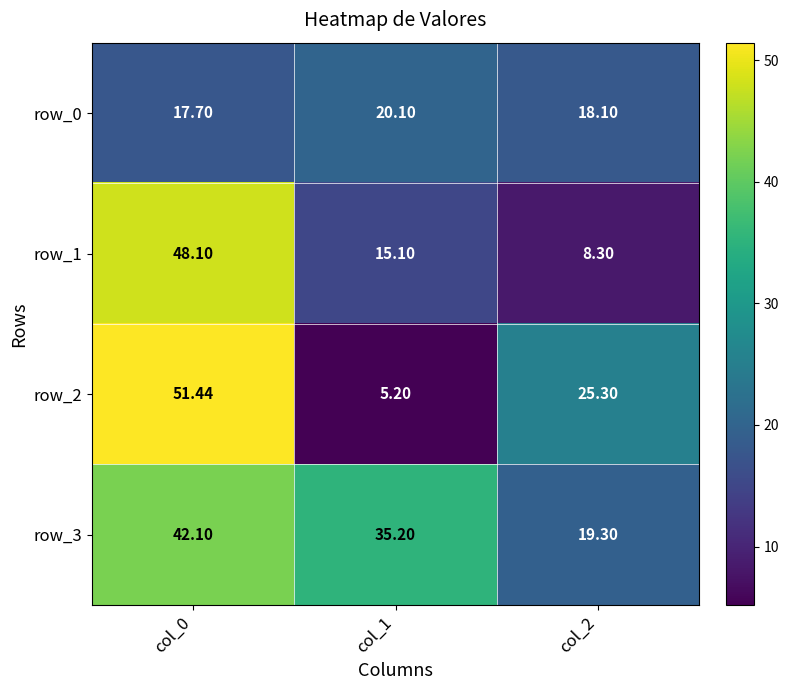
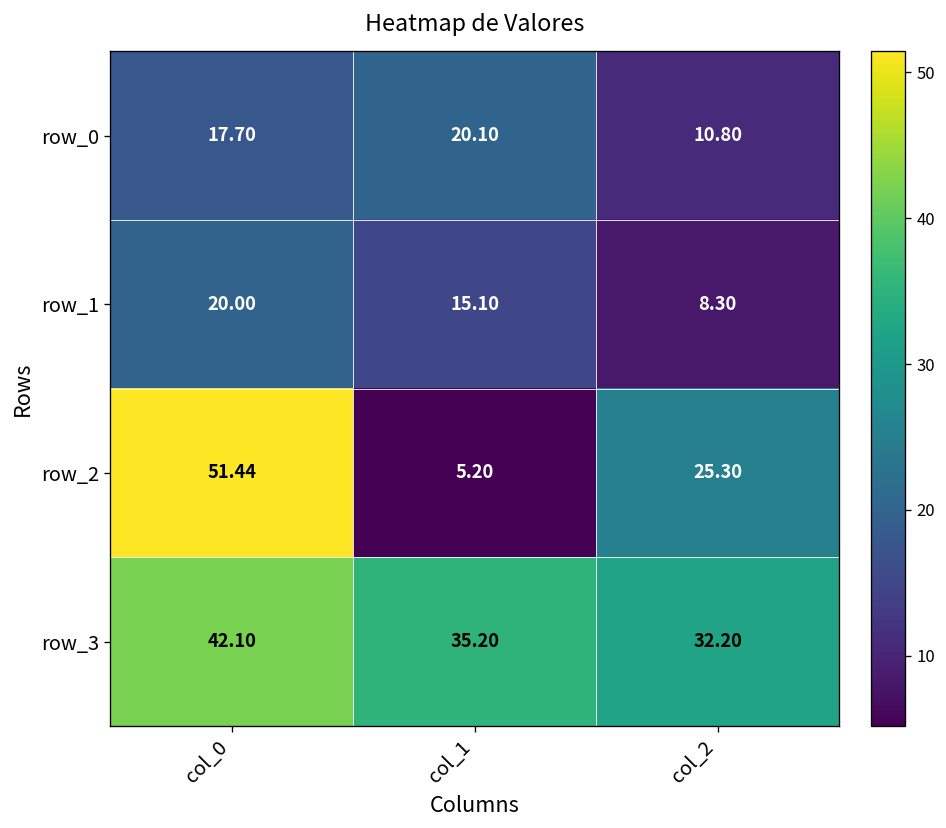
row_0, col_2: 18.10 -> 10.80
row_1, col_0: 48.10 -> 20.00
row_3, col_2: 19.30 -> 32.20
